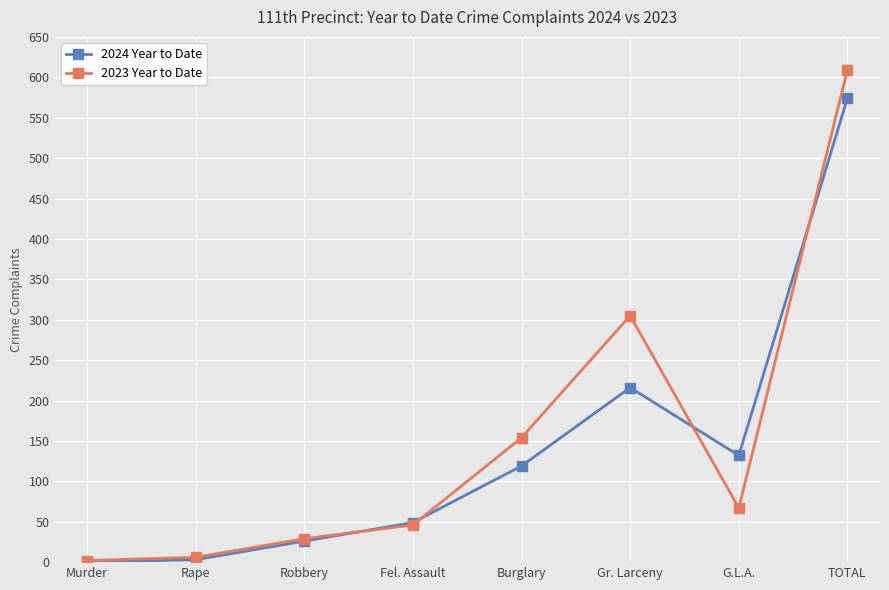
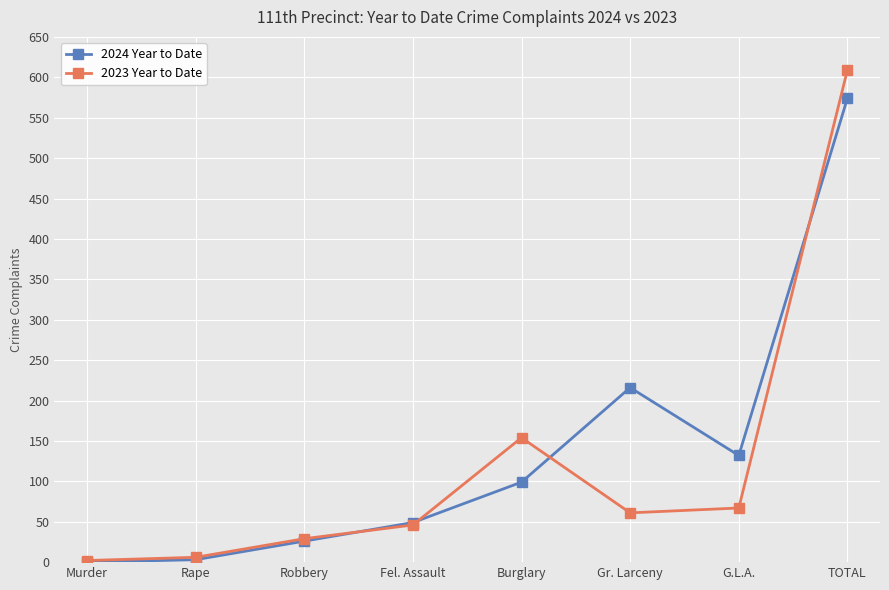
2024 Year to Date, Burglary: 120 -> 100
2023 Year to Date, Gr. Larceny: 310 -> 60
